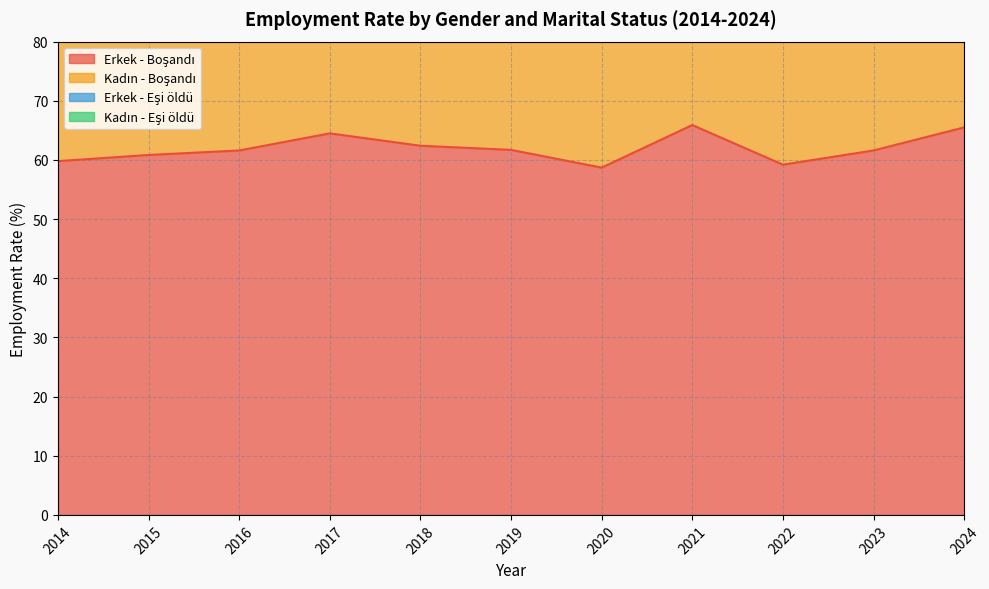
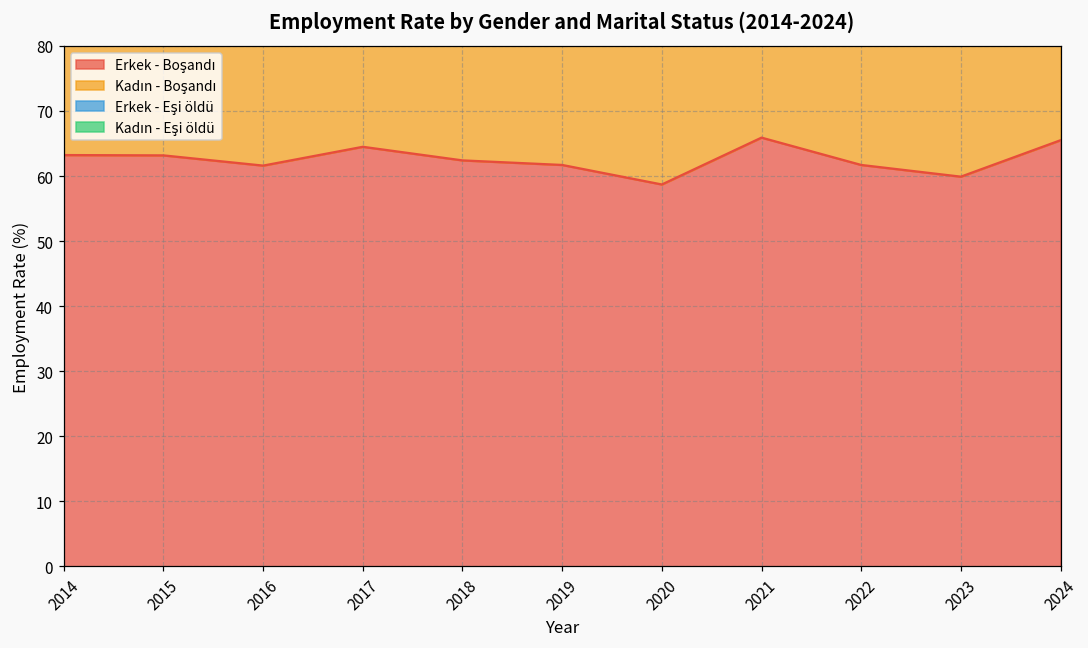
Erkek - Boşandı, 2014: 60 -> 63
Erkek - Boşandı, 2015: 61 -> 63
Erkek - Boşandı, 2022: 59 -> 62
Erkek - Boşandı, 2023: 62 -> 60
